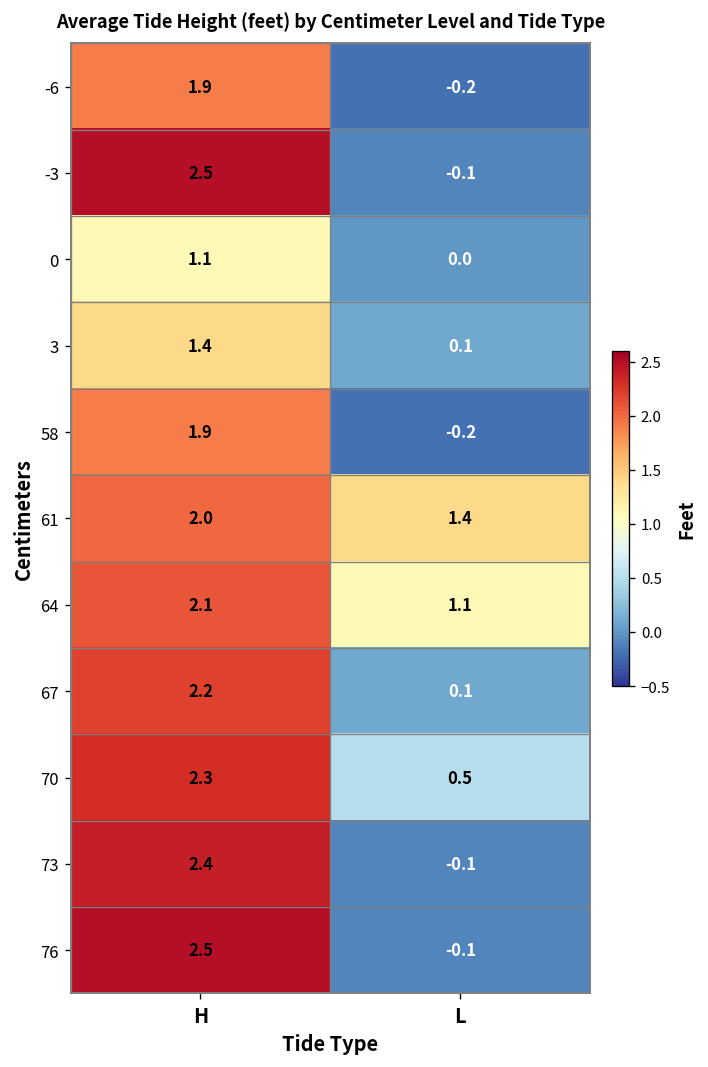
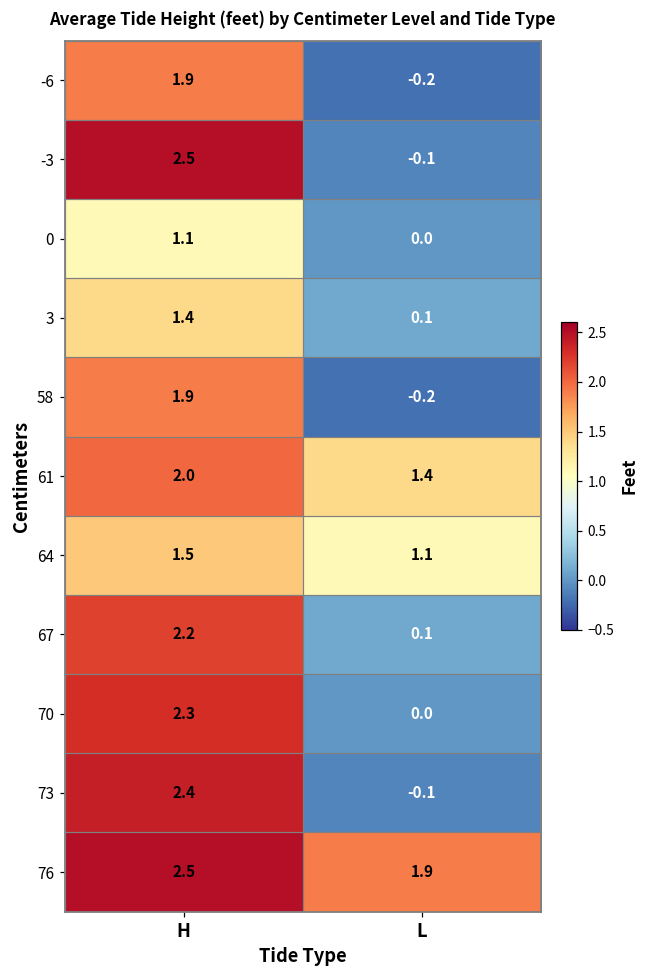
64, H: 2.1 -> 1.5
70, L: 0.5 -> 0.0
76, L: -0.1 -> 1.9
